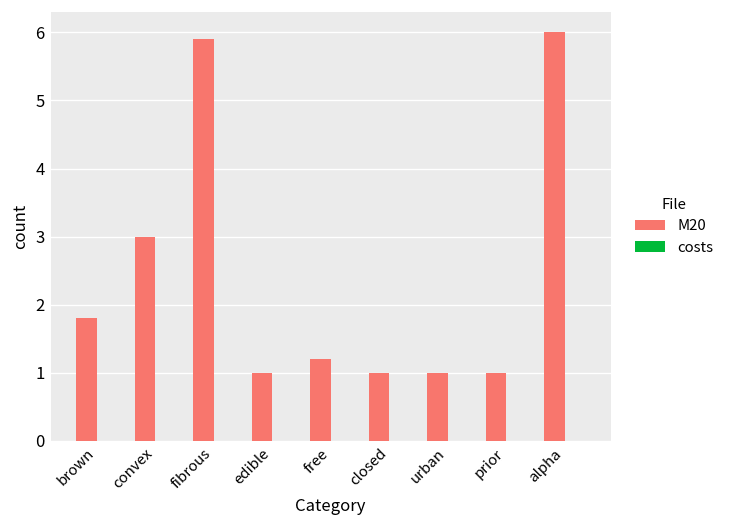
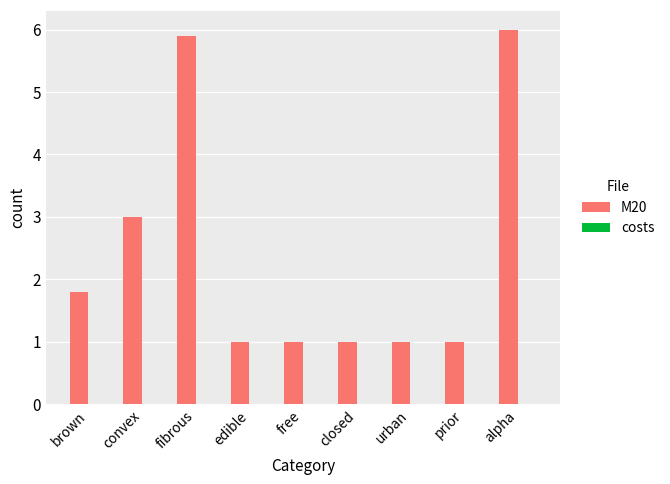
M20, free: 1.2 -> 1.0
